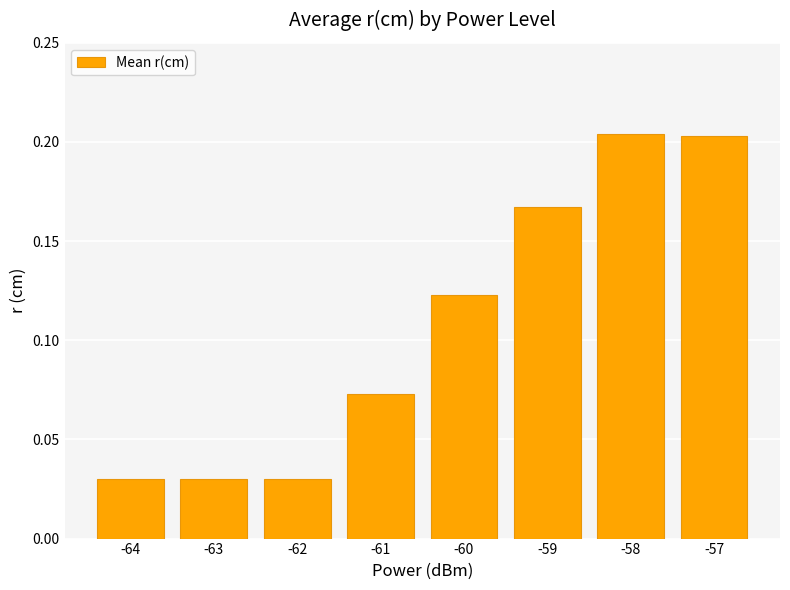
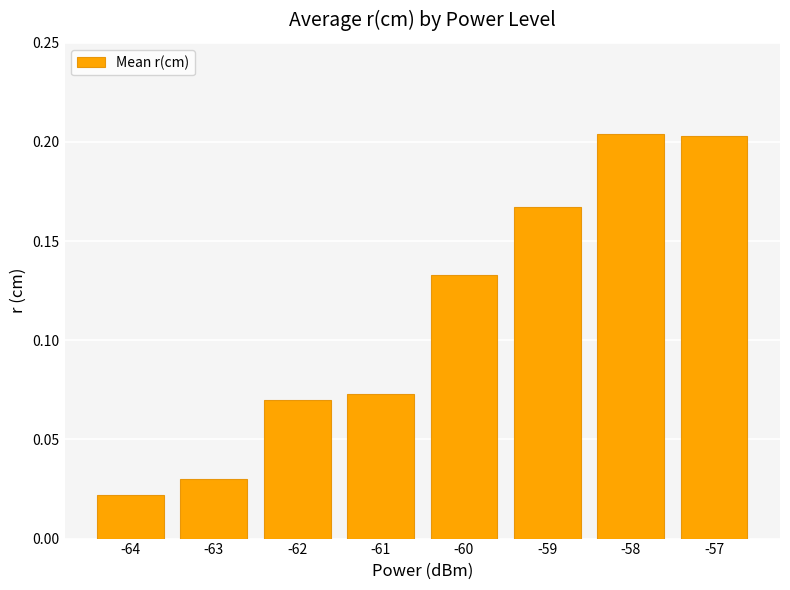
-64: 0.030 -> 0.022
-62: 0.03 -> 0.07
-60: 0.123 -> 0.133
